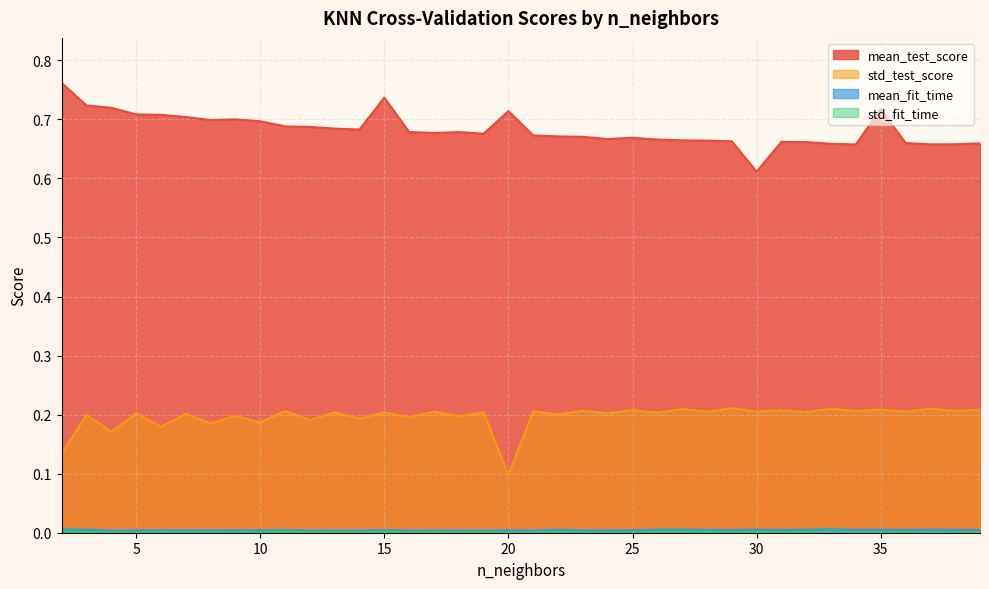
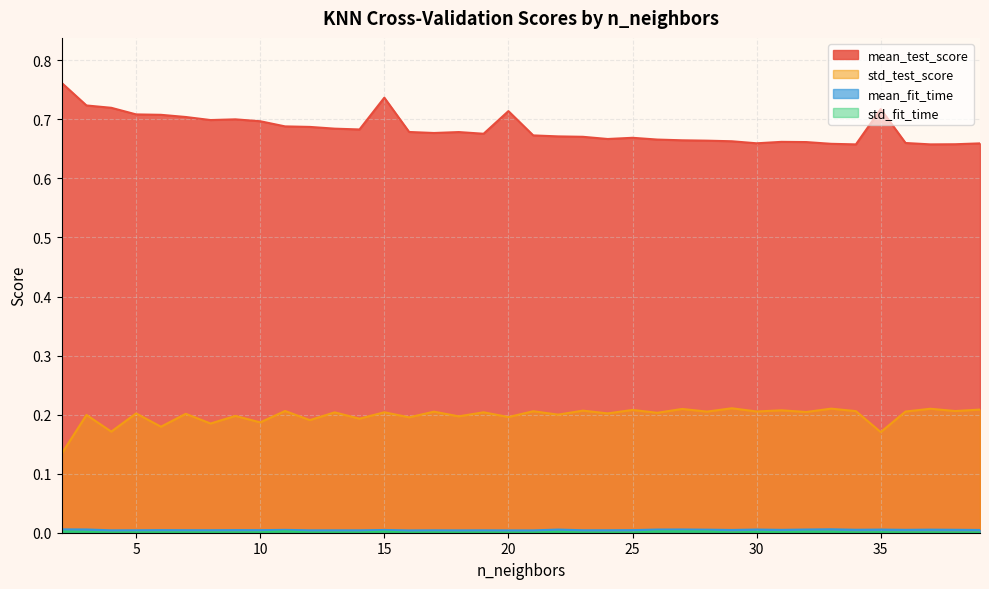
std_test_score, 20: 0.10 -> 0.20
mean_test_score, 30: 0.61 -> 0.66
std_test_score, 35: 0.21 -> 0.17
